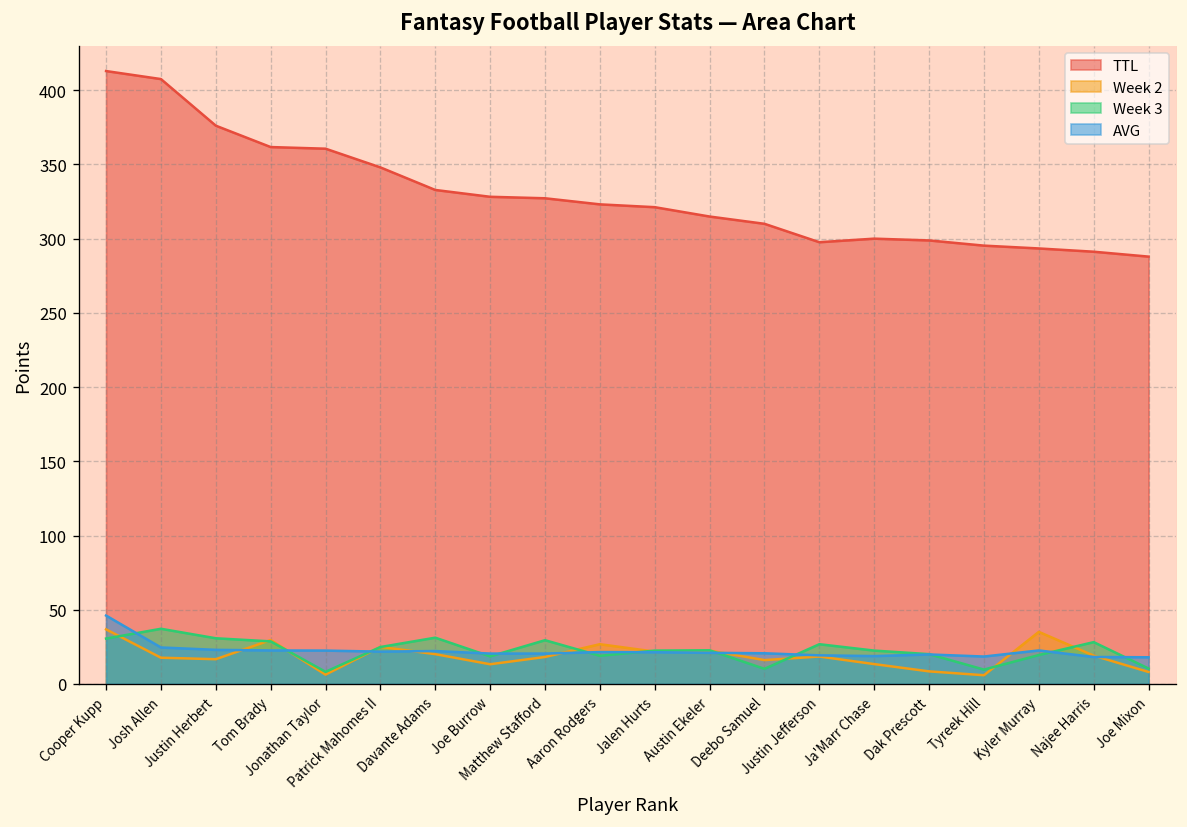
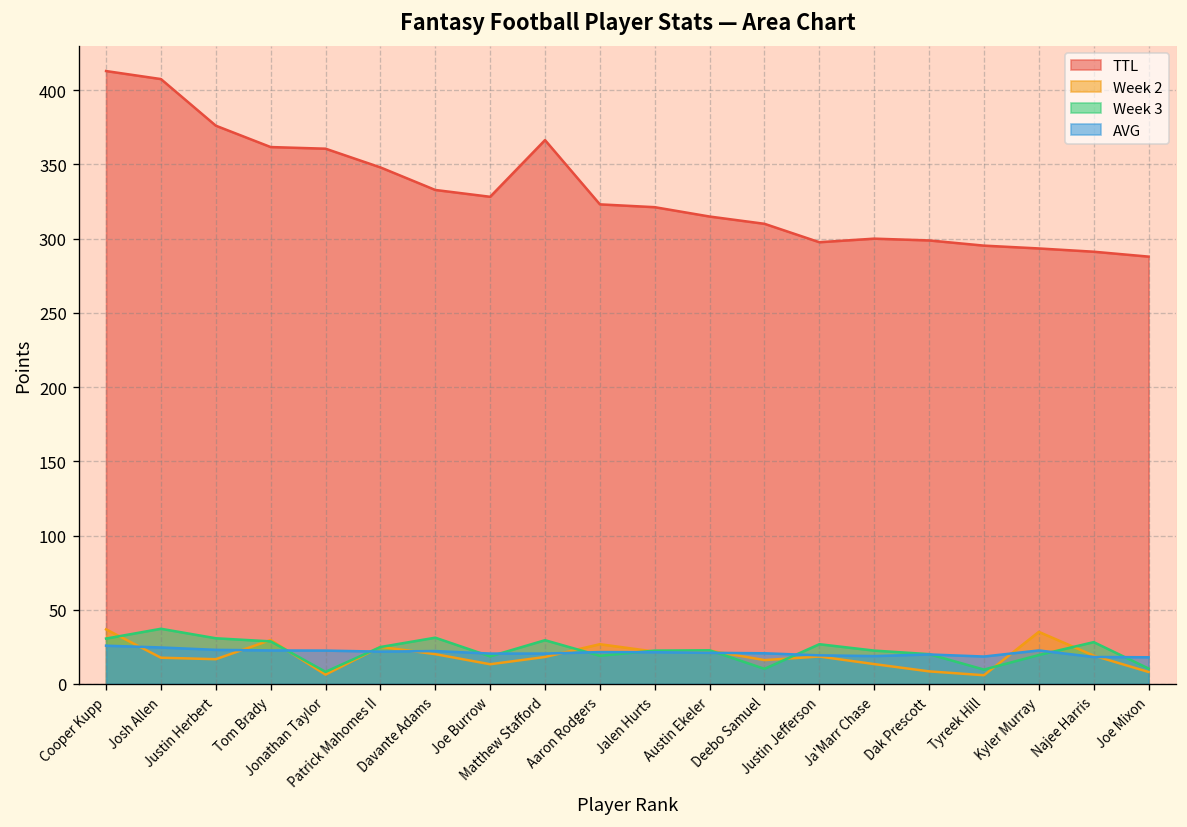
AVG, Cooper Kupp: 46 -> 26
TTL, Matthew Stafford: 327 -> 366
